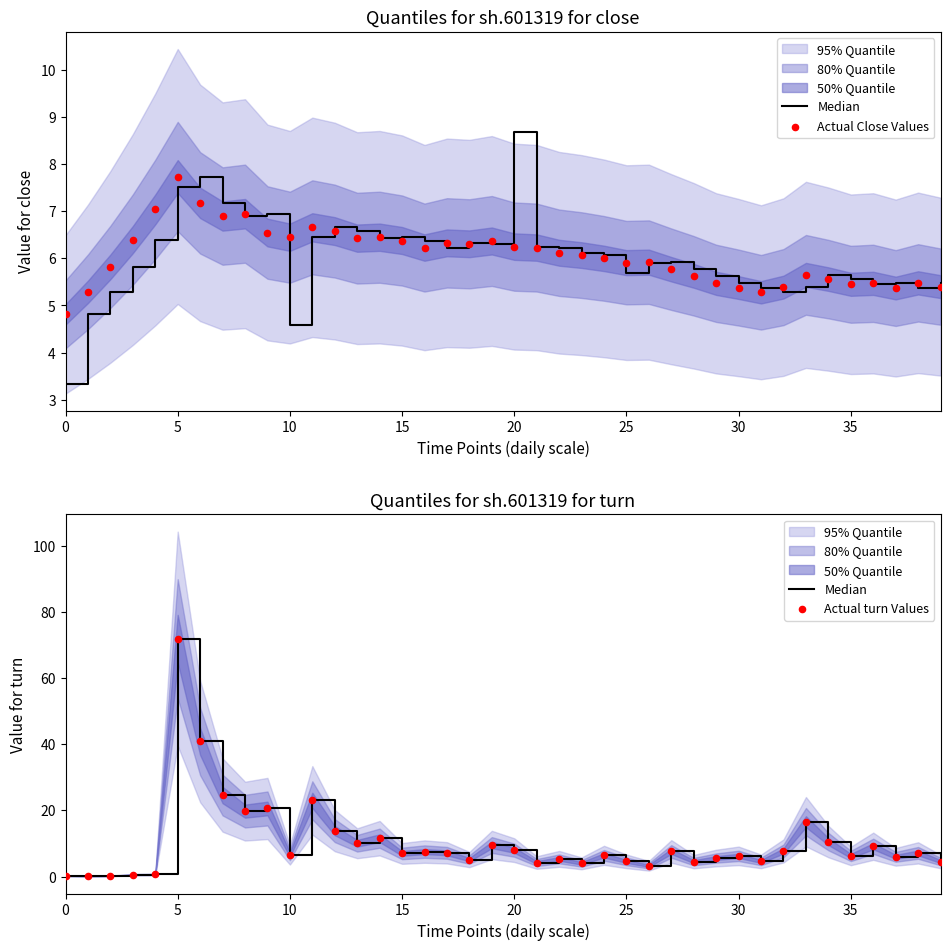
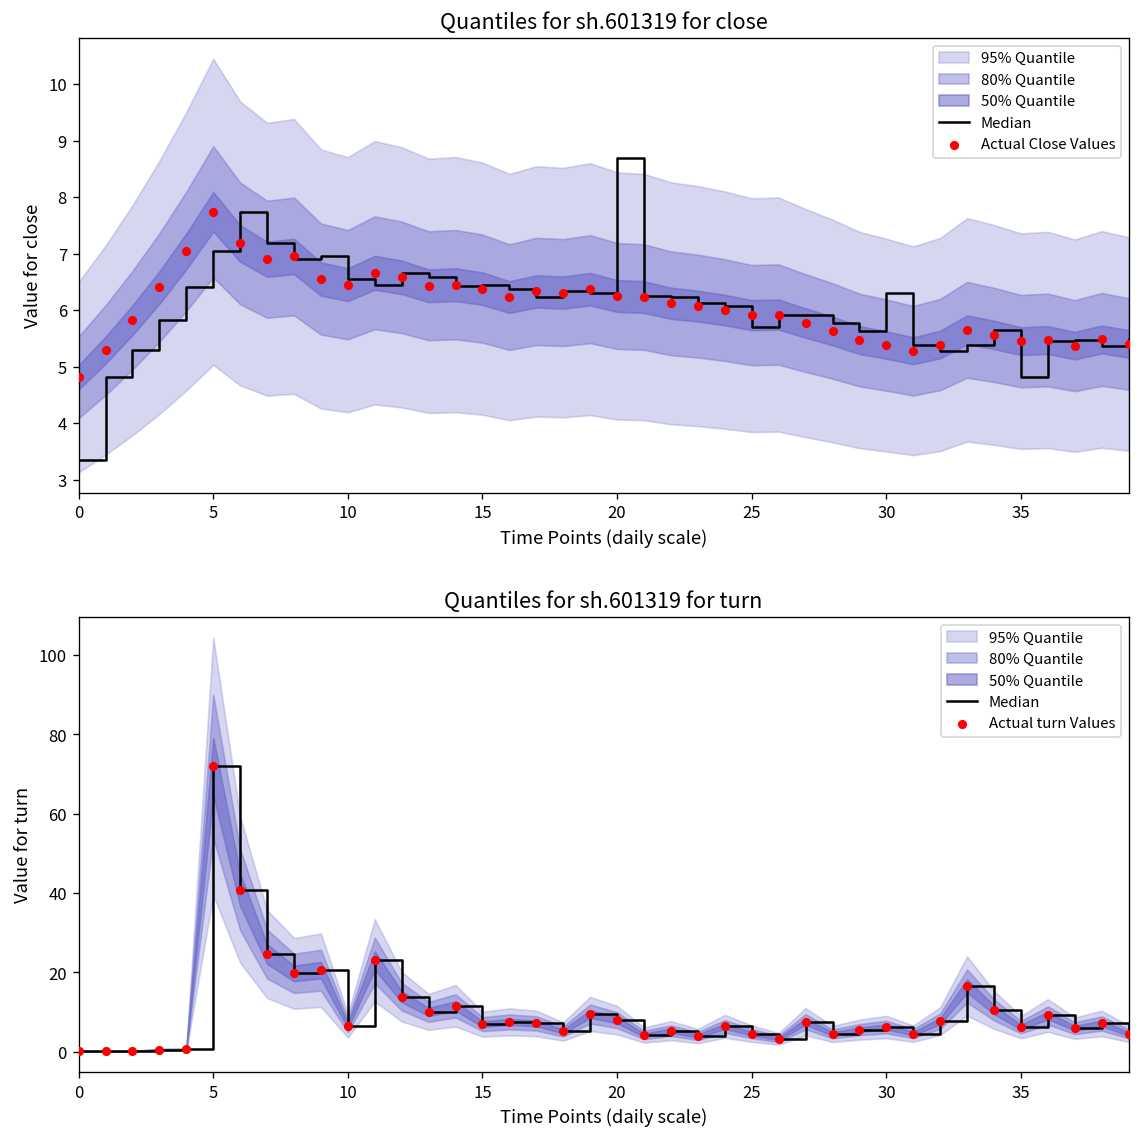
Quantiles for sh.601319 for close, Median, 5: 7.5 -> 7.0
Quantiles for sh.601319 for close, Median, 10: 4.6 -> 6.6
Quantiles for sh.601319 for close, Median, 30: 5.5 -> 6.3
Quantiles for sh.601319 for close, Median, 35: 5.6 -> 4.8
